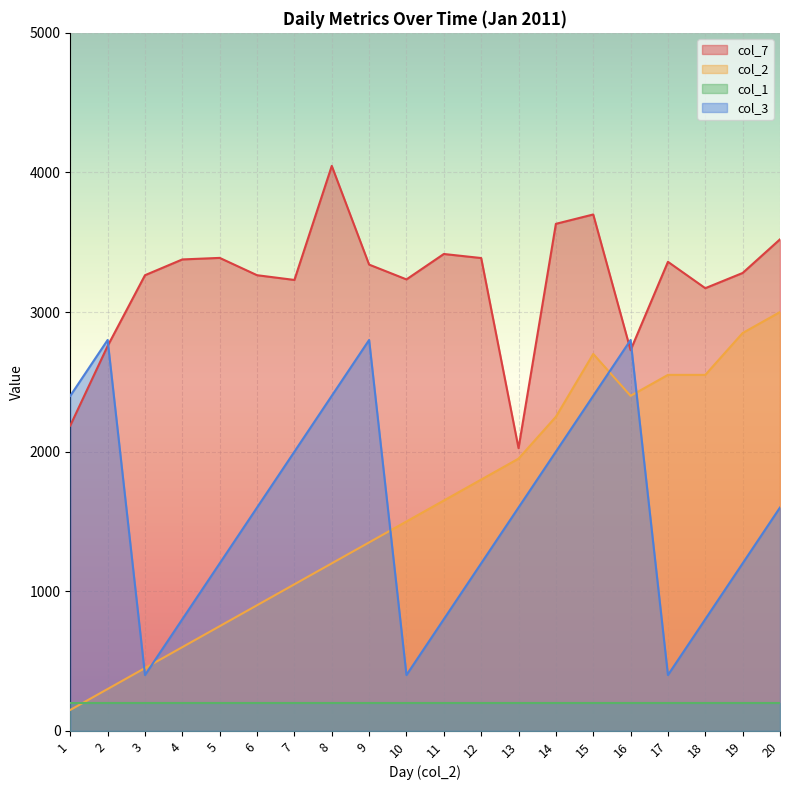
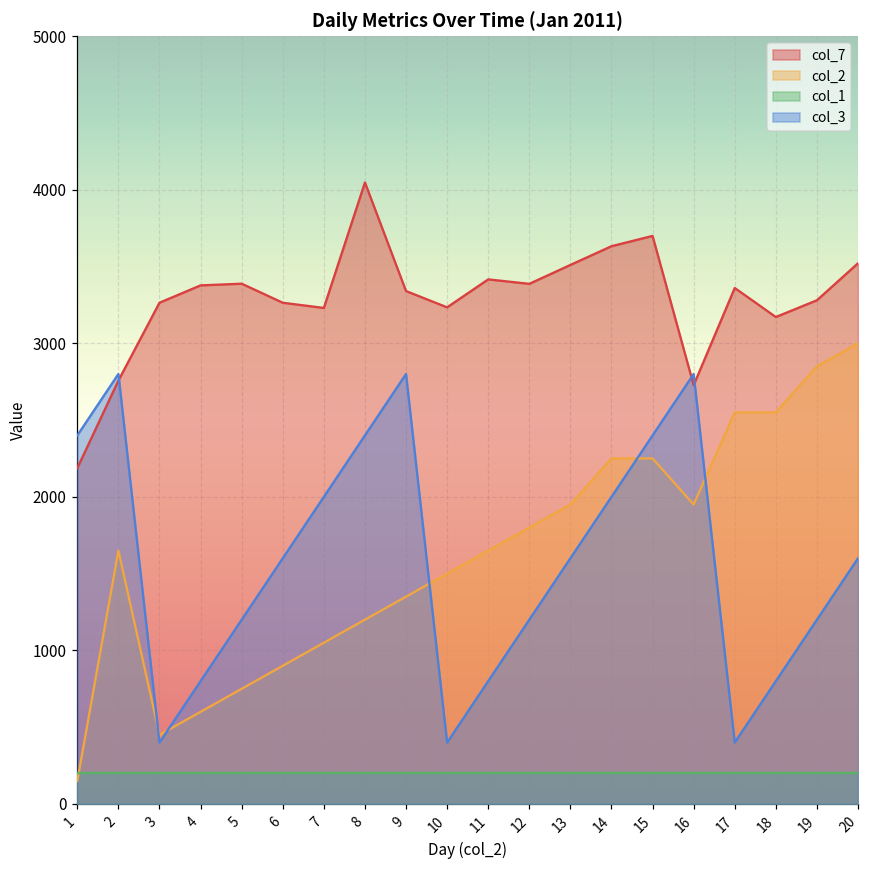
col_2, 2: 300 -> 1650
col_7, 13: 2030 -> 3510
col_2, 15: 2700 -> 2250
col_2, 16: 2400 -> 1950
